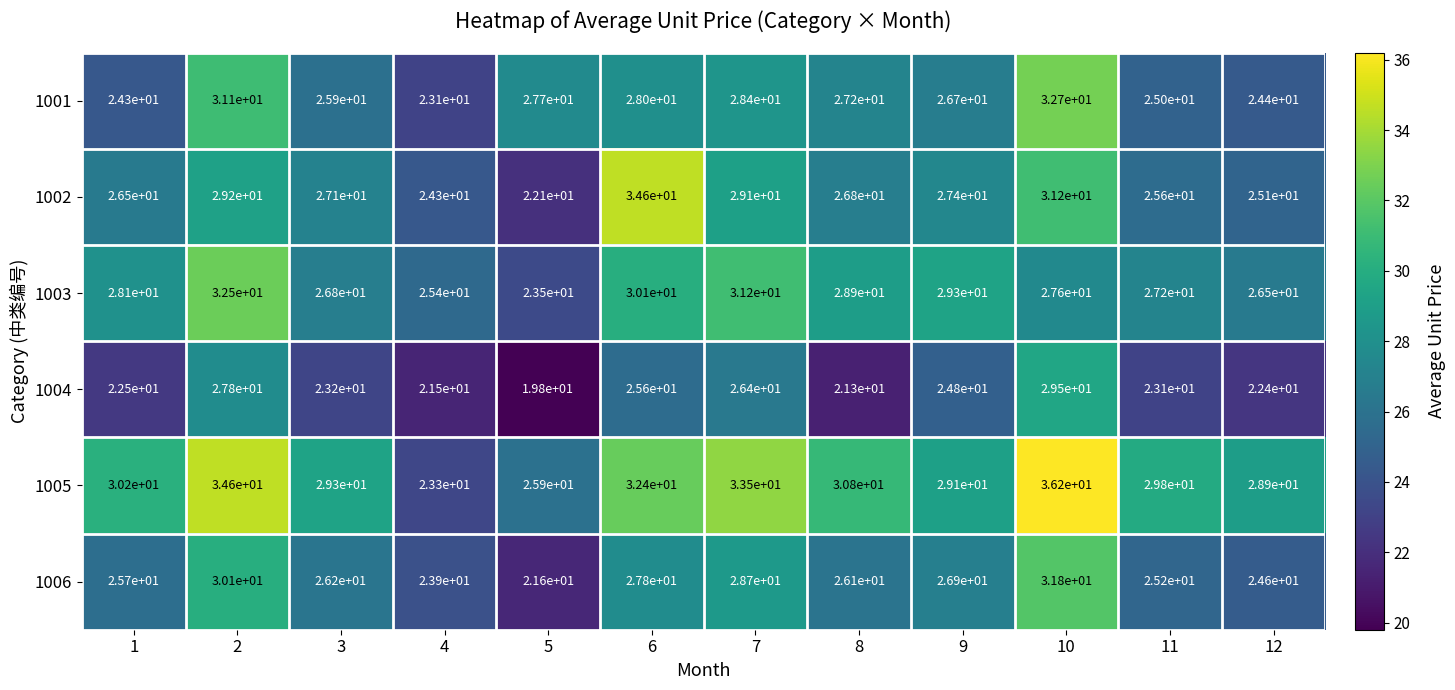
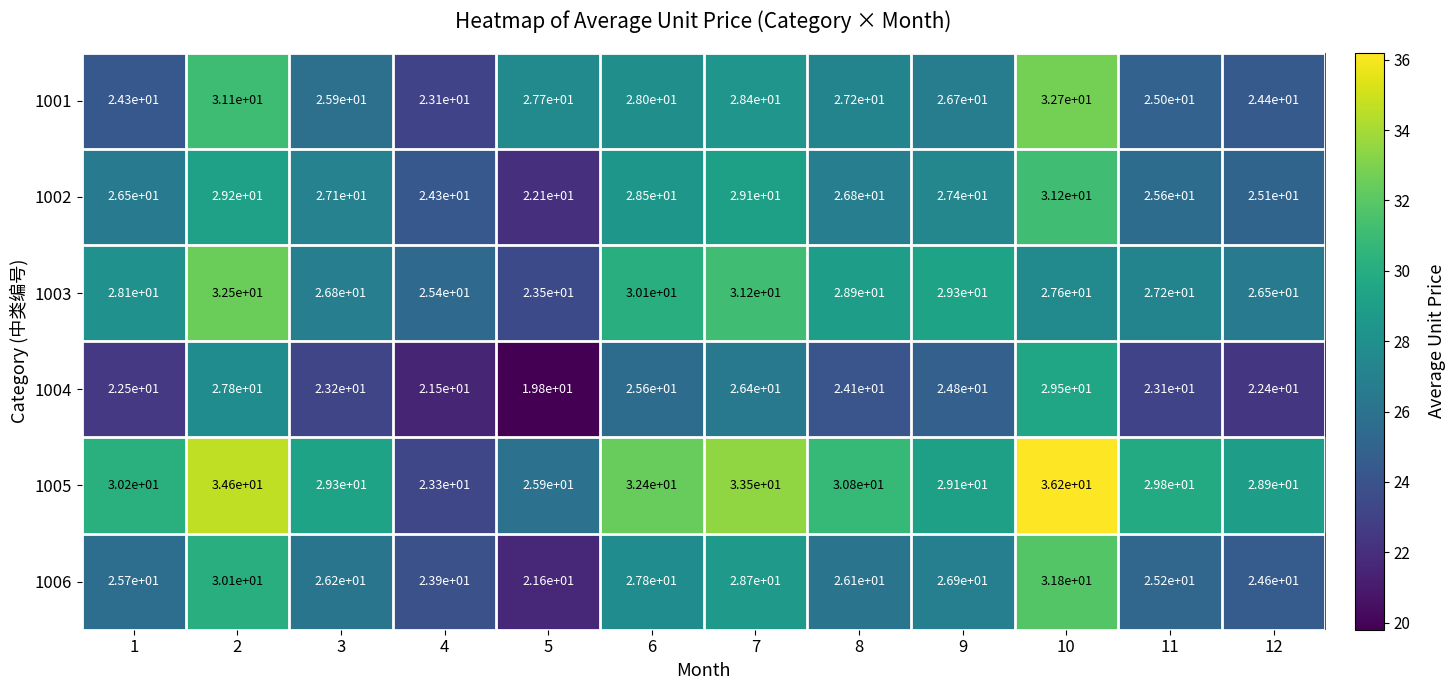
1002, 6: 3.46e+01 -> 2.85e+01
1004, 8: 2.13e+01 -> 2.41e+01
